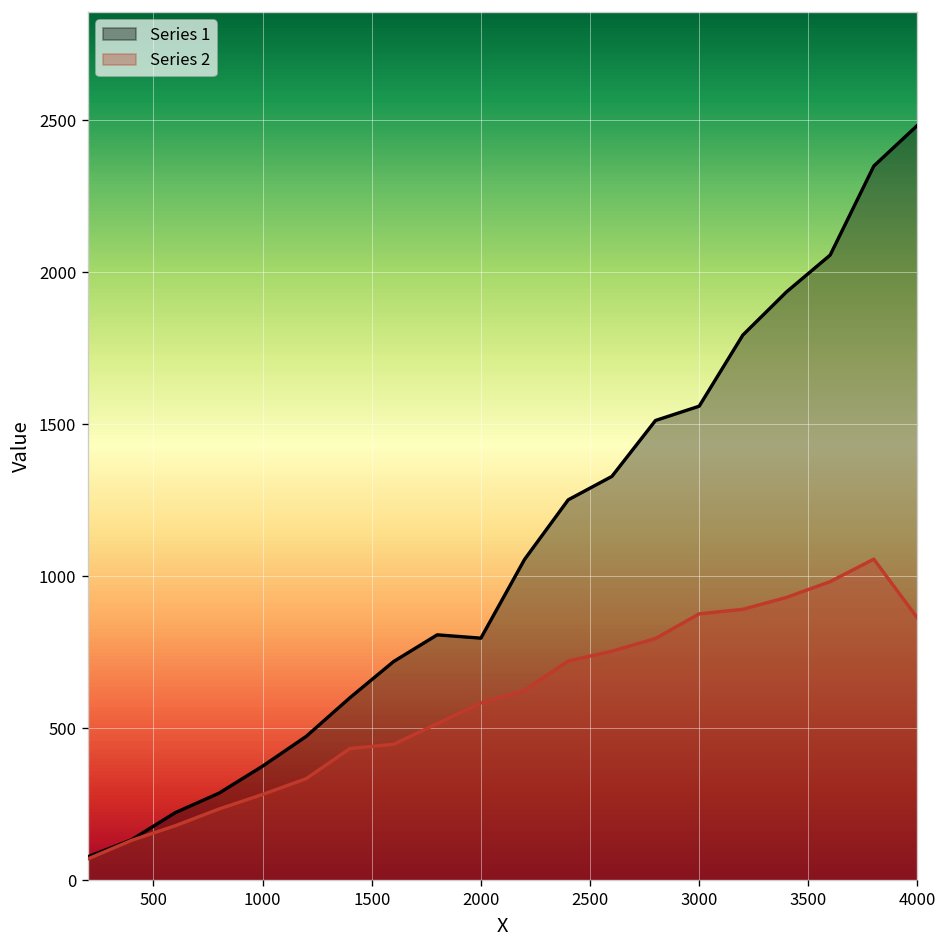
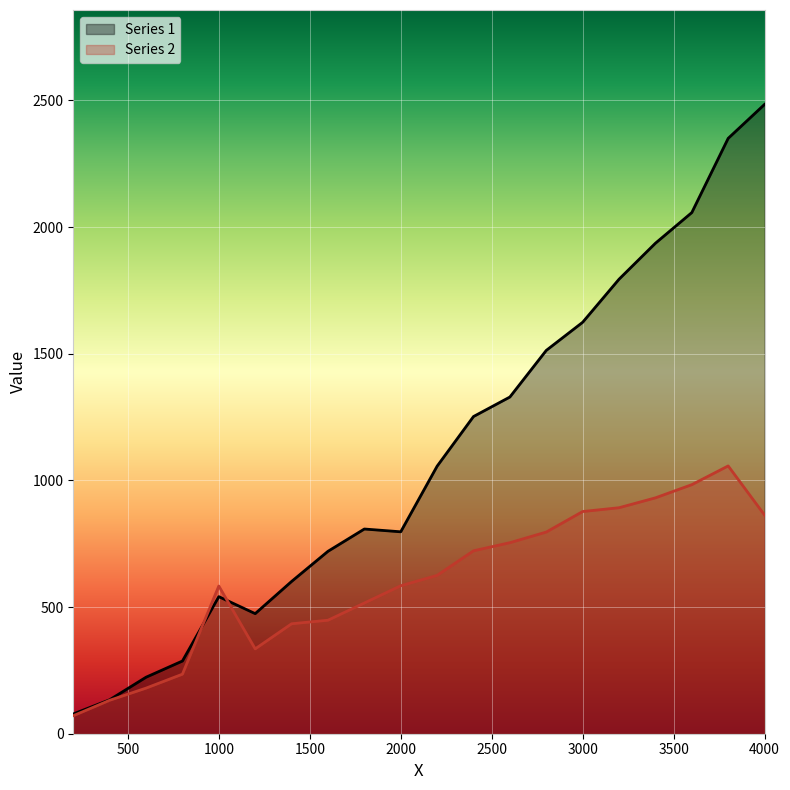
Series 1, 1000: 380 -> 540
Series 2, 1000: 280 -> 580
Series 1, 3000: 1560 -> 1620
